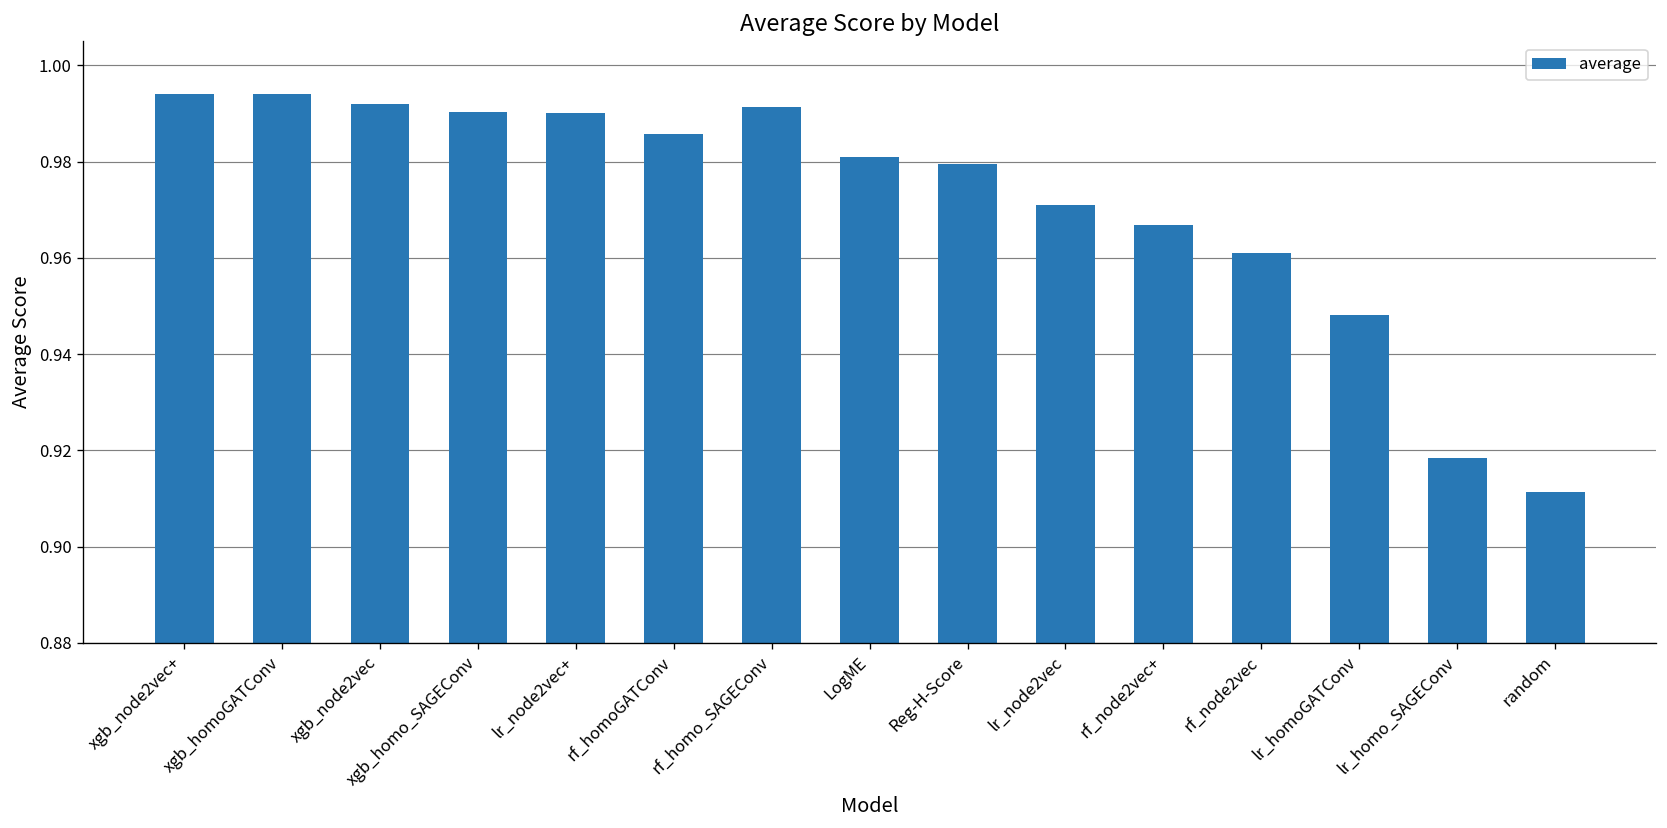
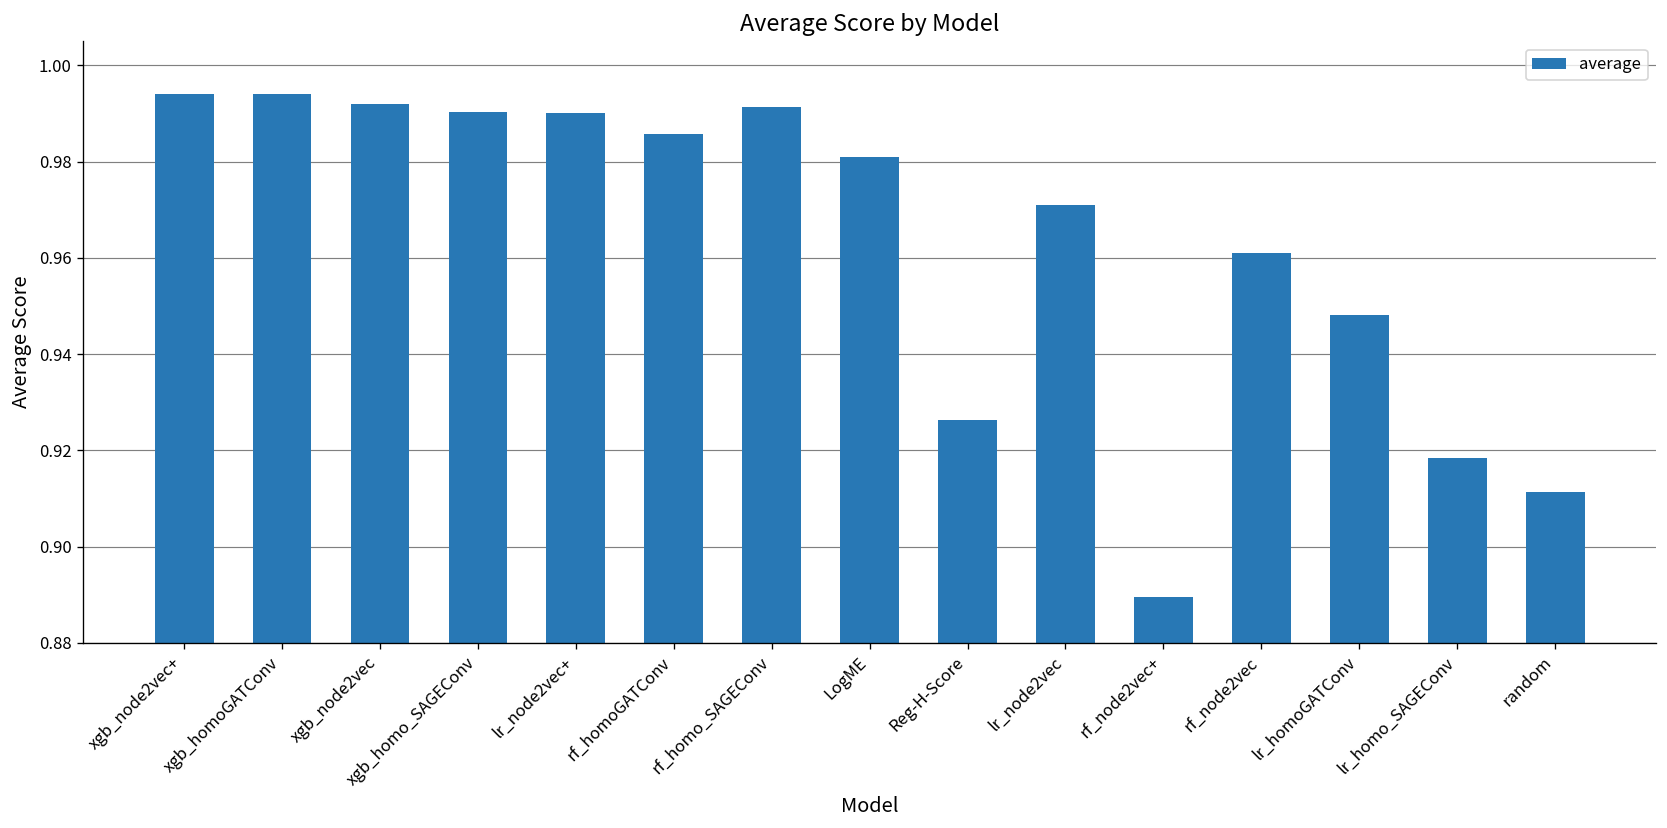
Reg-H-Score: 0.979 -> 0.926
rf_node2vec+: 0.967 -> 0.890
